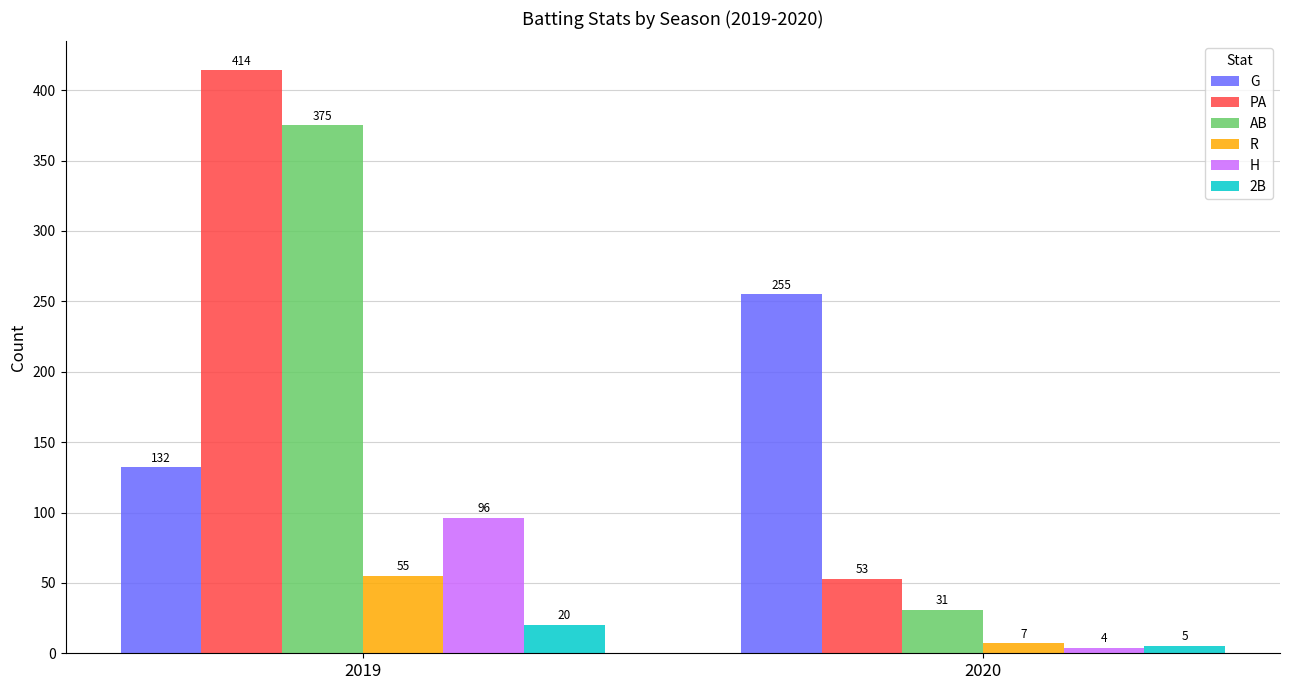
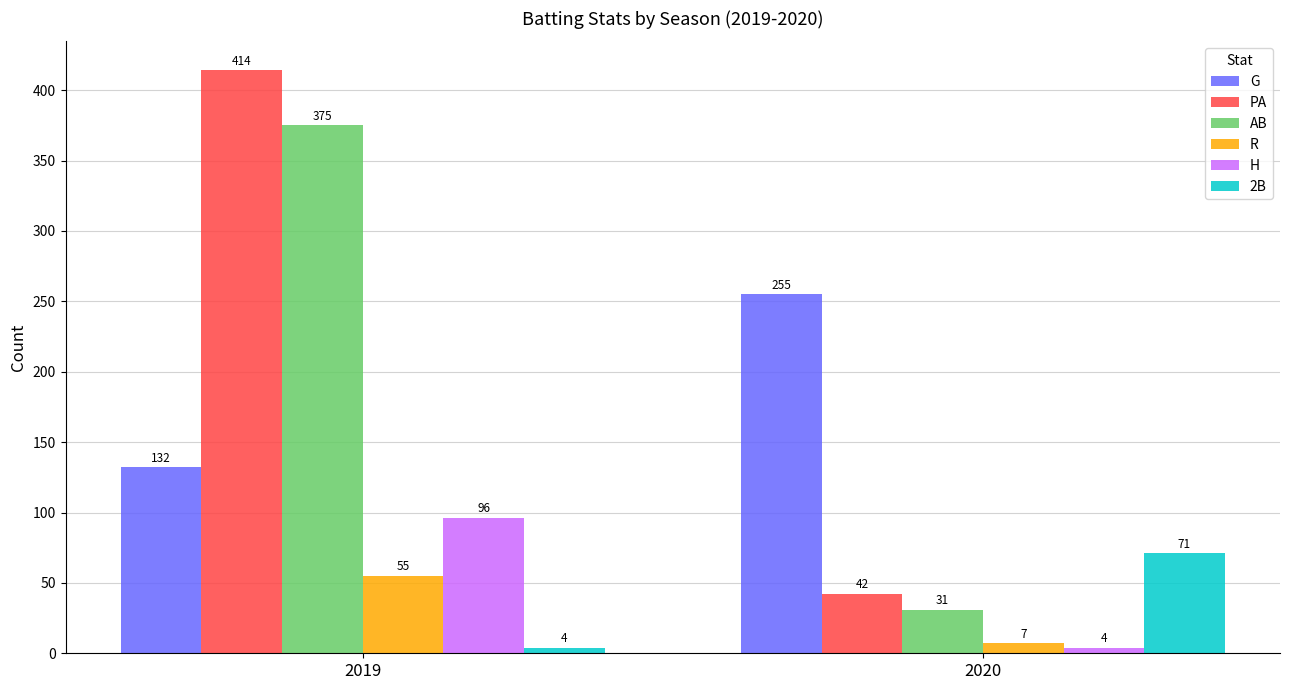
2B, 2019: 20 -> 4
PA, 2020: 53 -> 42
2B, 2020: 5 -> 71
